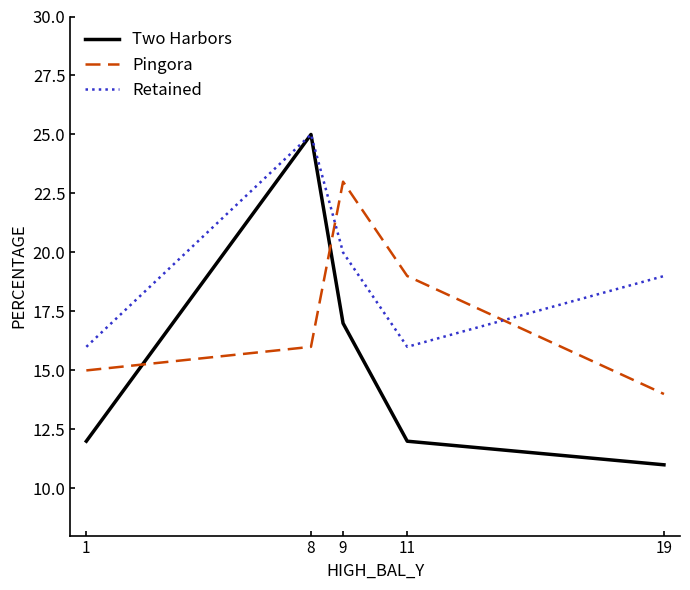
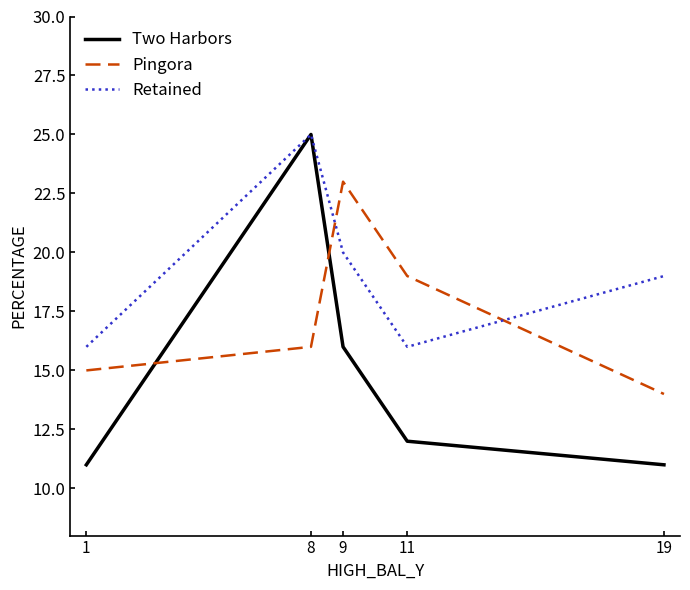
Two Harbors, 1: 12 -> 11
Two Harbors, 9: 17 -> 16
